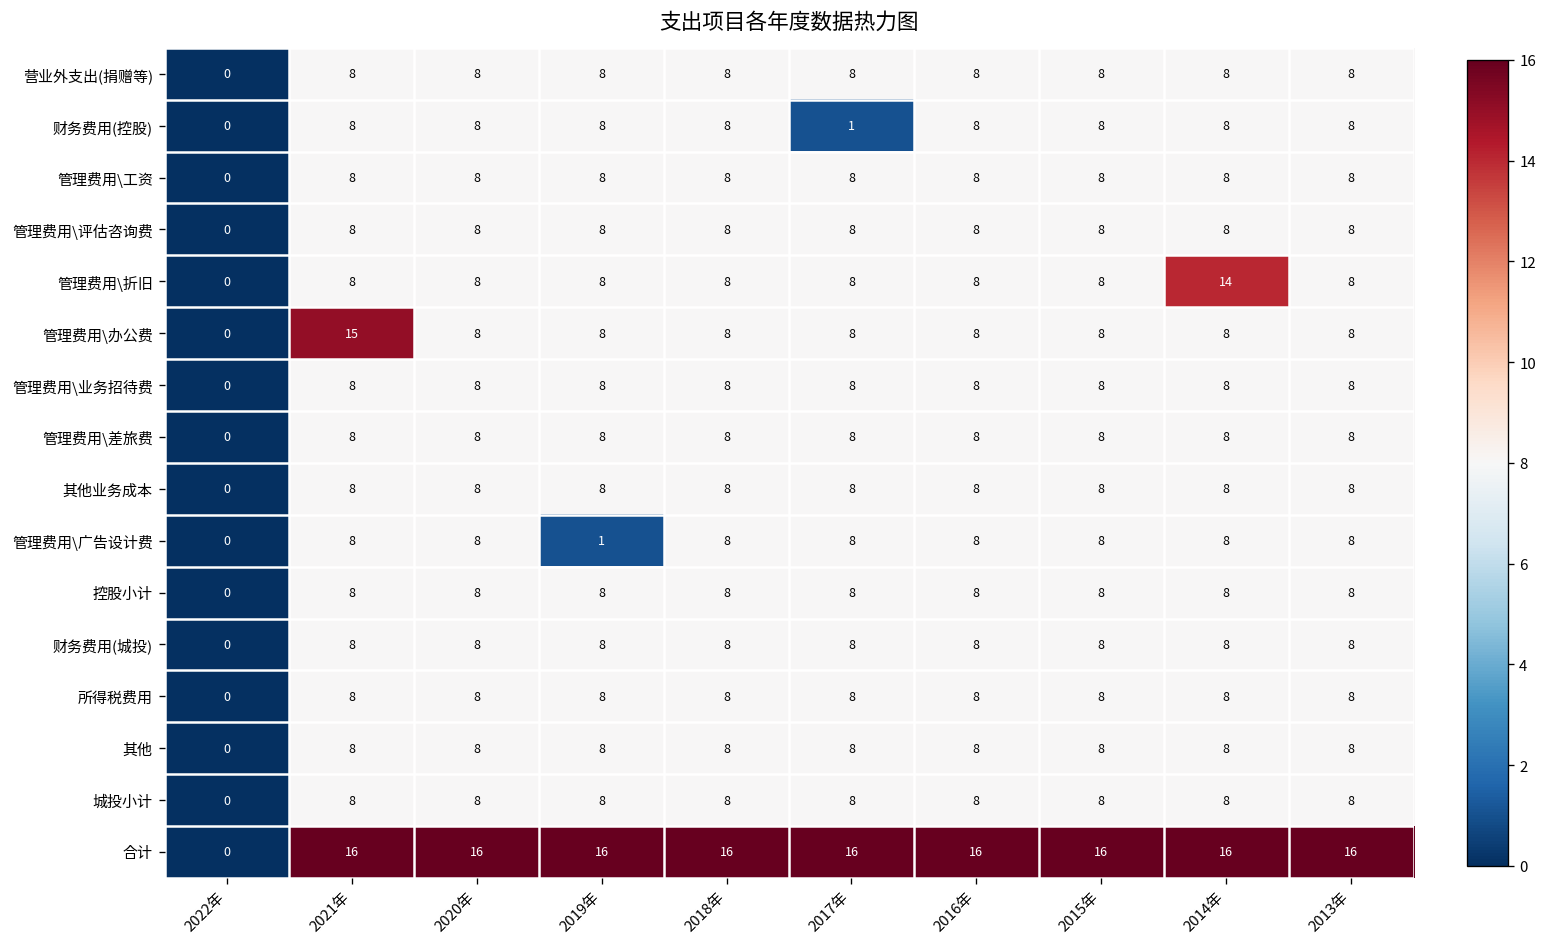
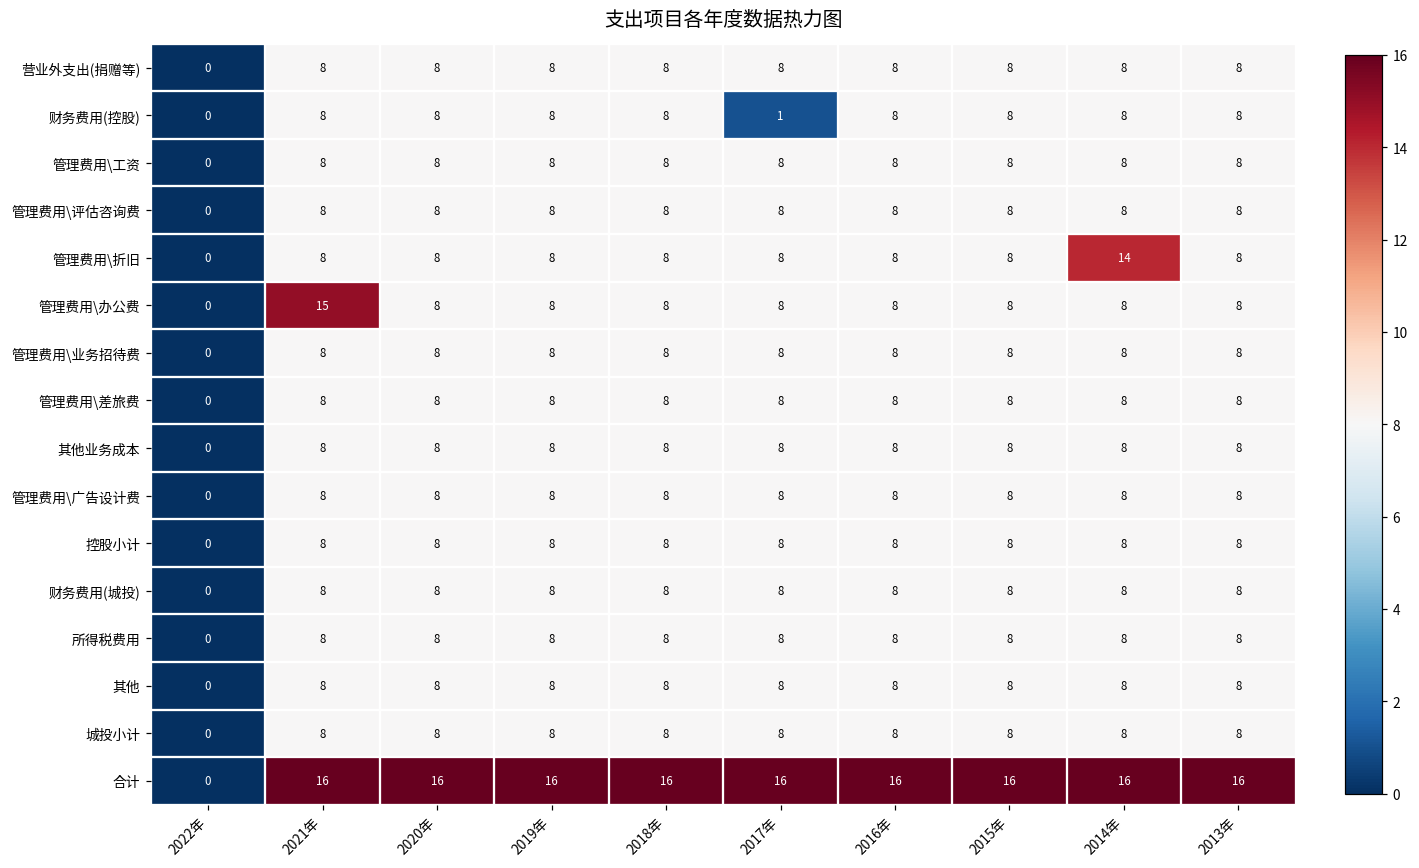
管理费用\广告设计费, 2019年: 1 -> 8
